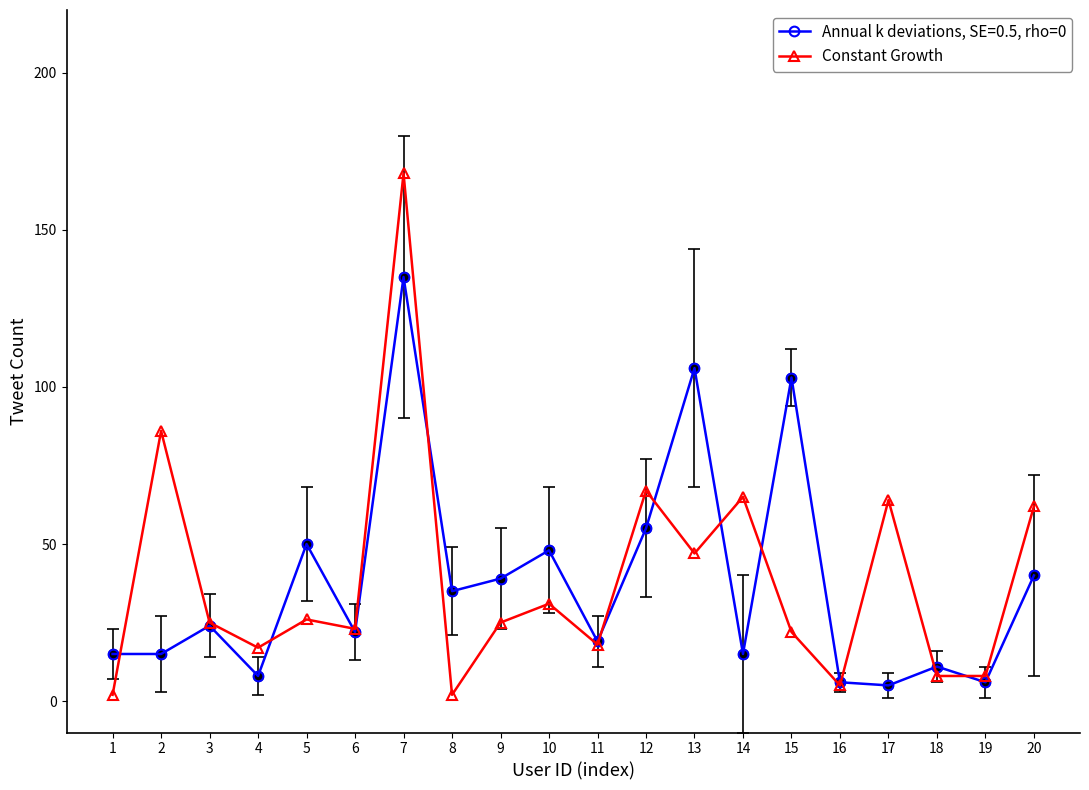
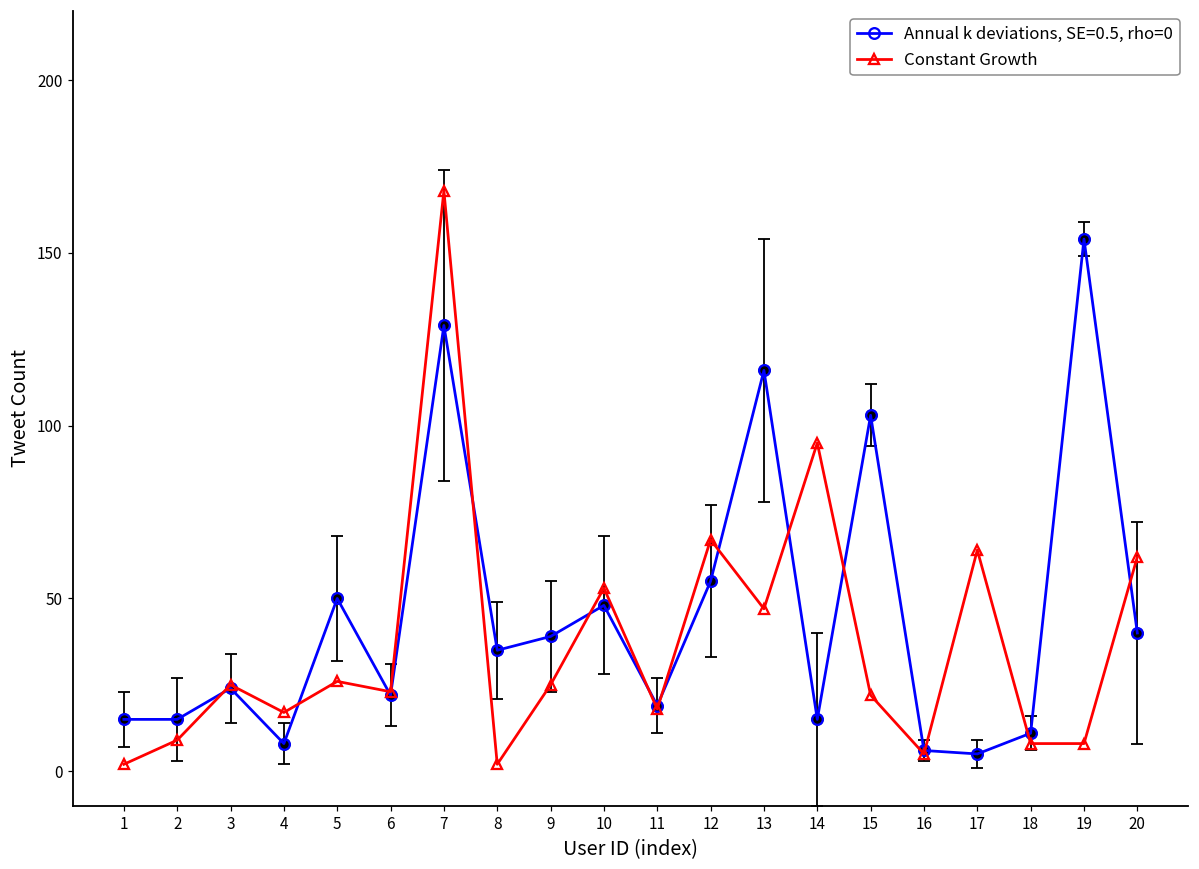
Constant Growth, 2: 86 -> 9
Annual k deviations, SE=0.5, rho=0, 7: 135 -> 129
Constant Growth, 10: 31 -> 53
Annual k deviations, SE=0.5, rho=0, 13: 106 -> 116
Constant Growth, 14: 65 -> 95
Annual k deviations, SE=0.5, rho=0, 19: 6 -> 154
